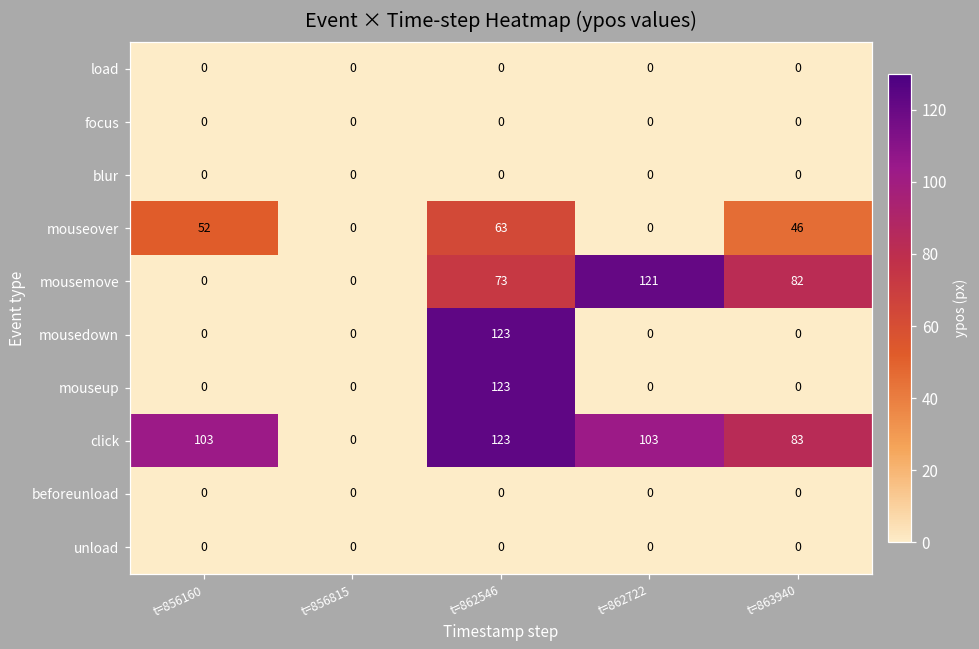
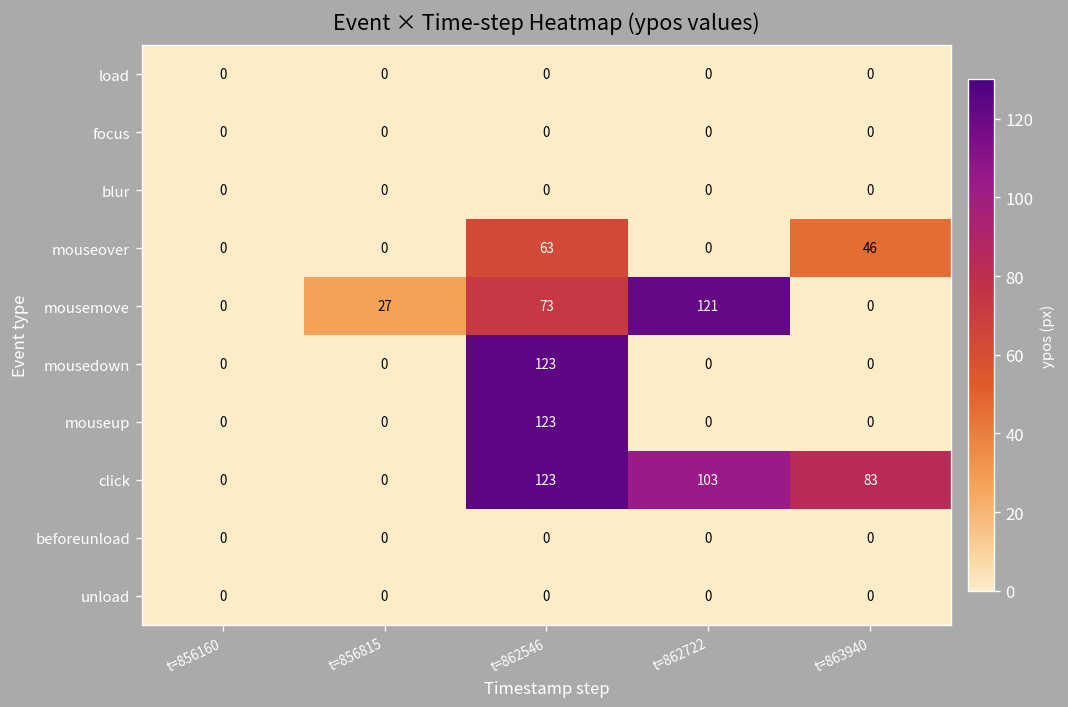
mouseover, t=856160: 52 -> 0
mousemove, t=856815: 0 -> 27
mousemove, t=863940: 82 -> 0
click, t=856160: 103 -> 0
